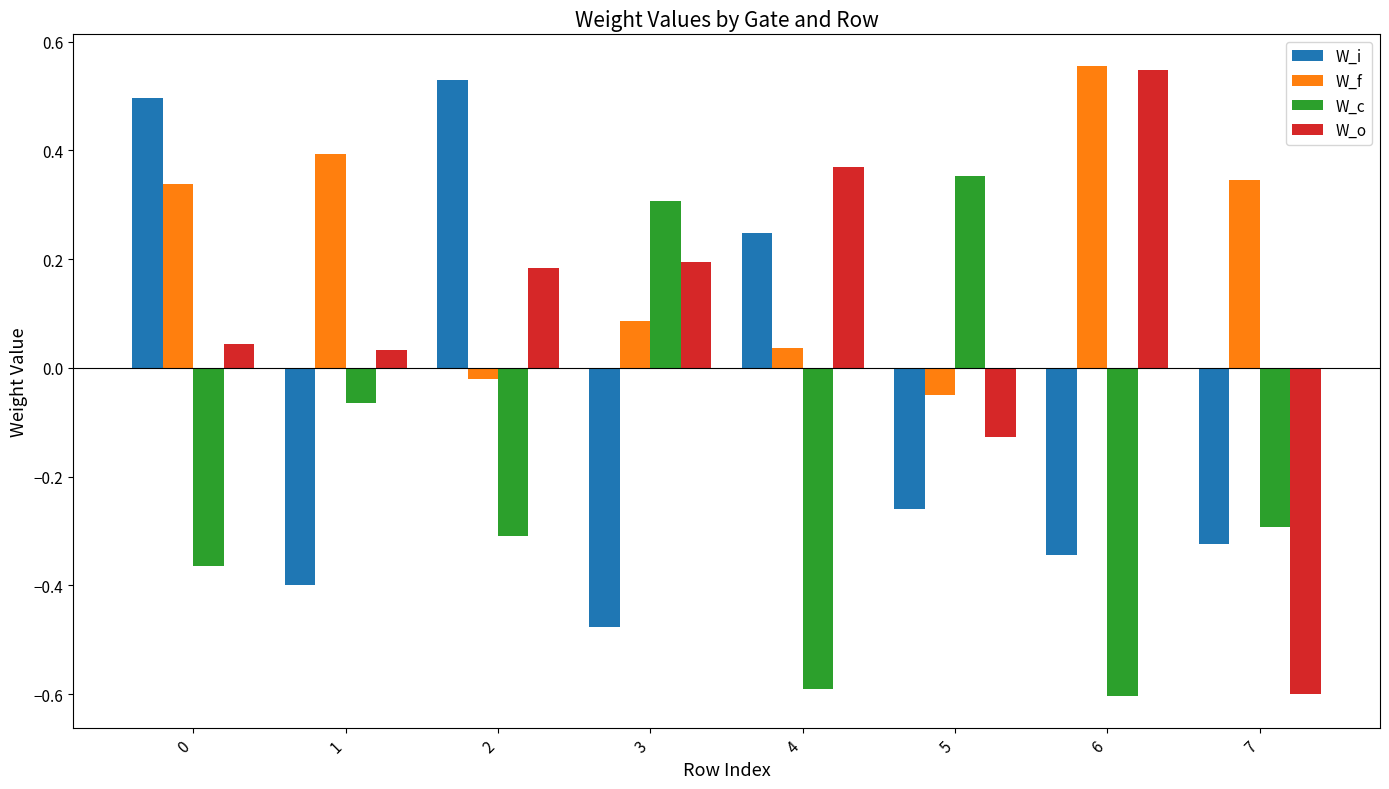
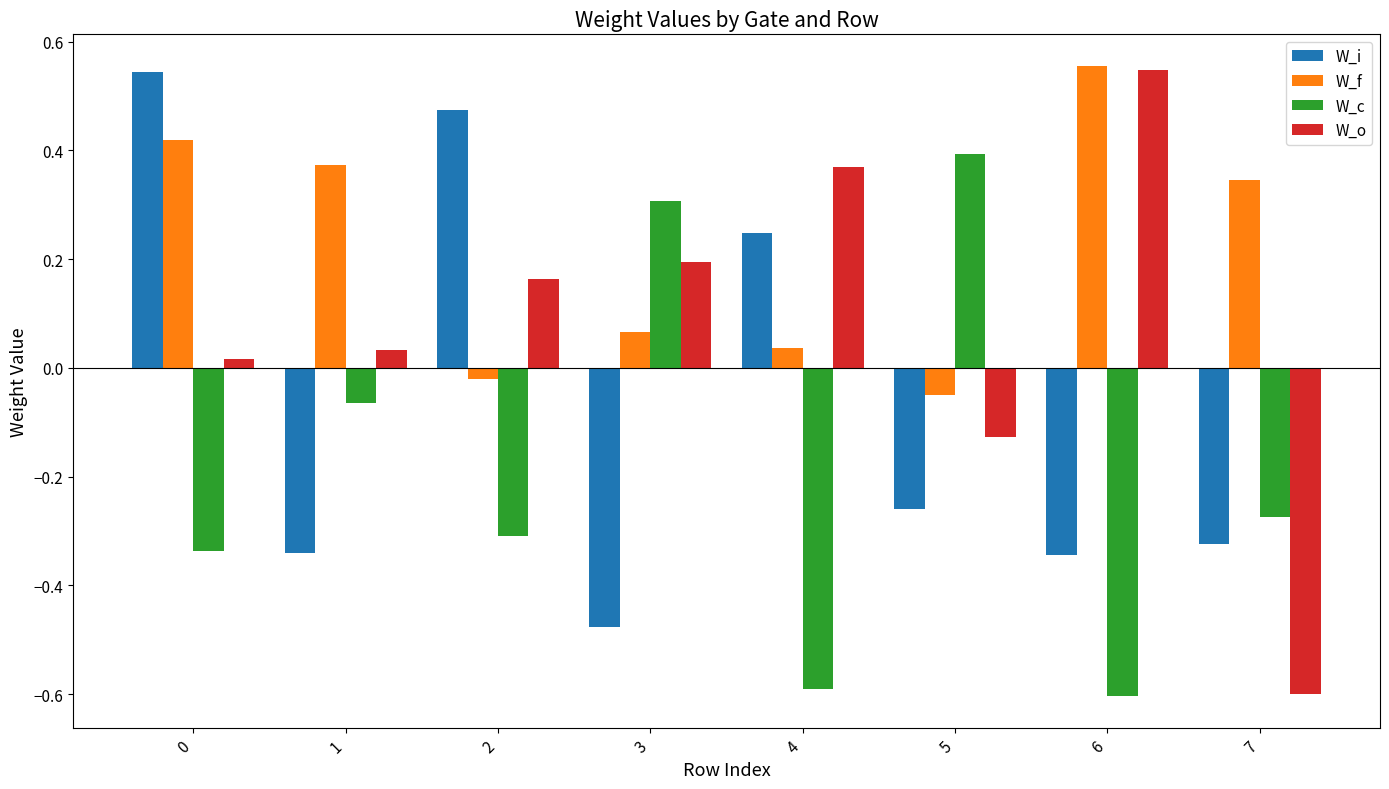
W_i, 0: 0.50 -> 0.54
W_f, 0: 0.34 -> 0.42
W_c, 0: -0.36 -> -0.34
W_o, 0: 0.04 -> 0.02
W_i, 1: -0.40 -> -0.34
W_f, 1: 0.39 -> 0.37
W_i, 2: 0.53 -> 0.47
W_o, 2: 0.18 -> 0.16
W_f, 3: 0.09 -> 0.07
W_c, 5: 0.35 -> 0.39
W_c, 7: -0.29 -> -0.27
